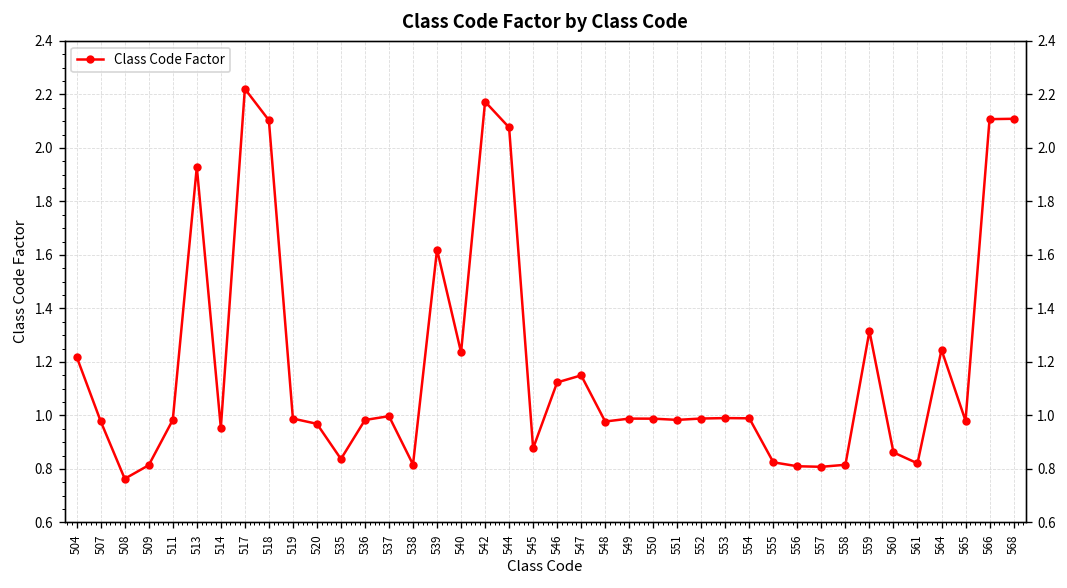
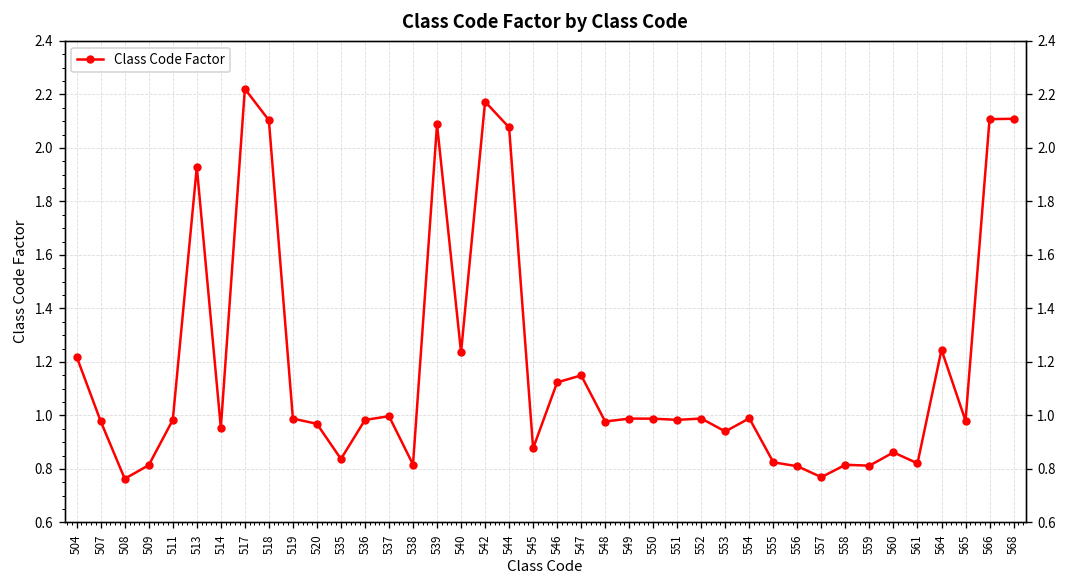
539: 1.62 -> 2.09
553: 0.99 -> 0.94
557: 0.81 -> 0.77
559: 1.32 -> 0.81
